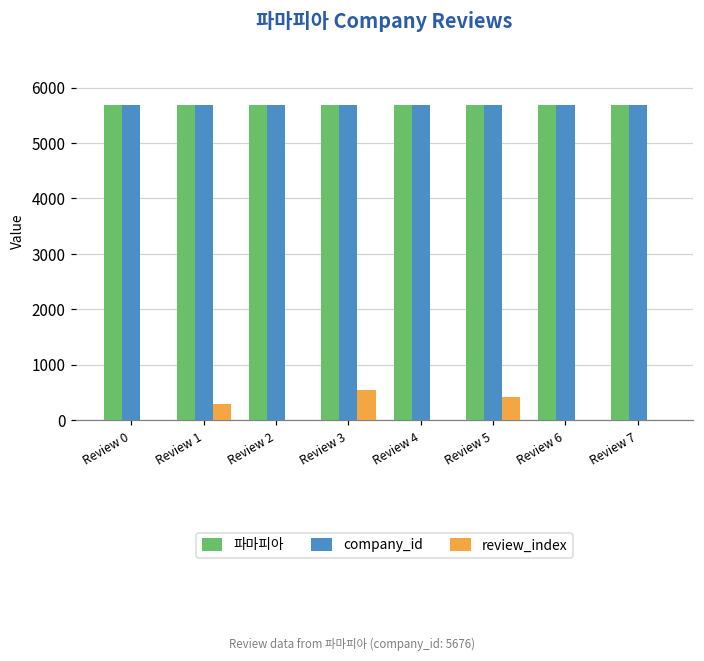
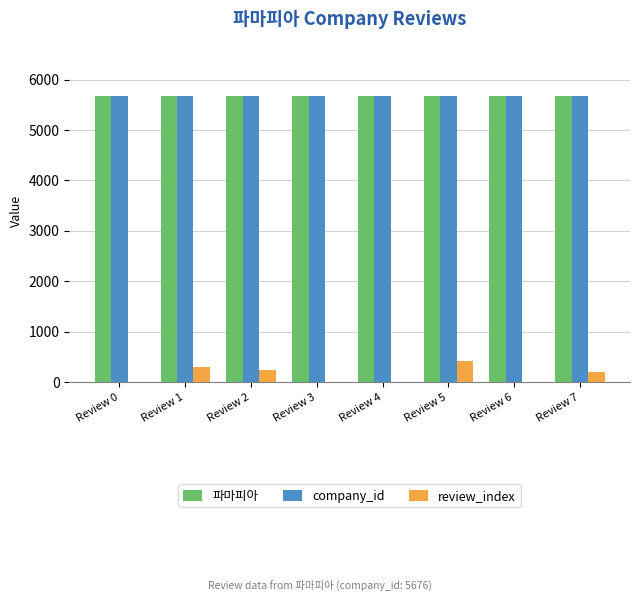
review_index, Review 2: 0 -> 200
review_index, Review 3: 500 -> 0
review_index, Review 7: 0 -> 200
